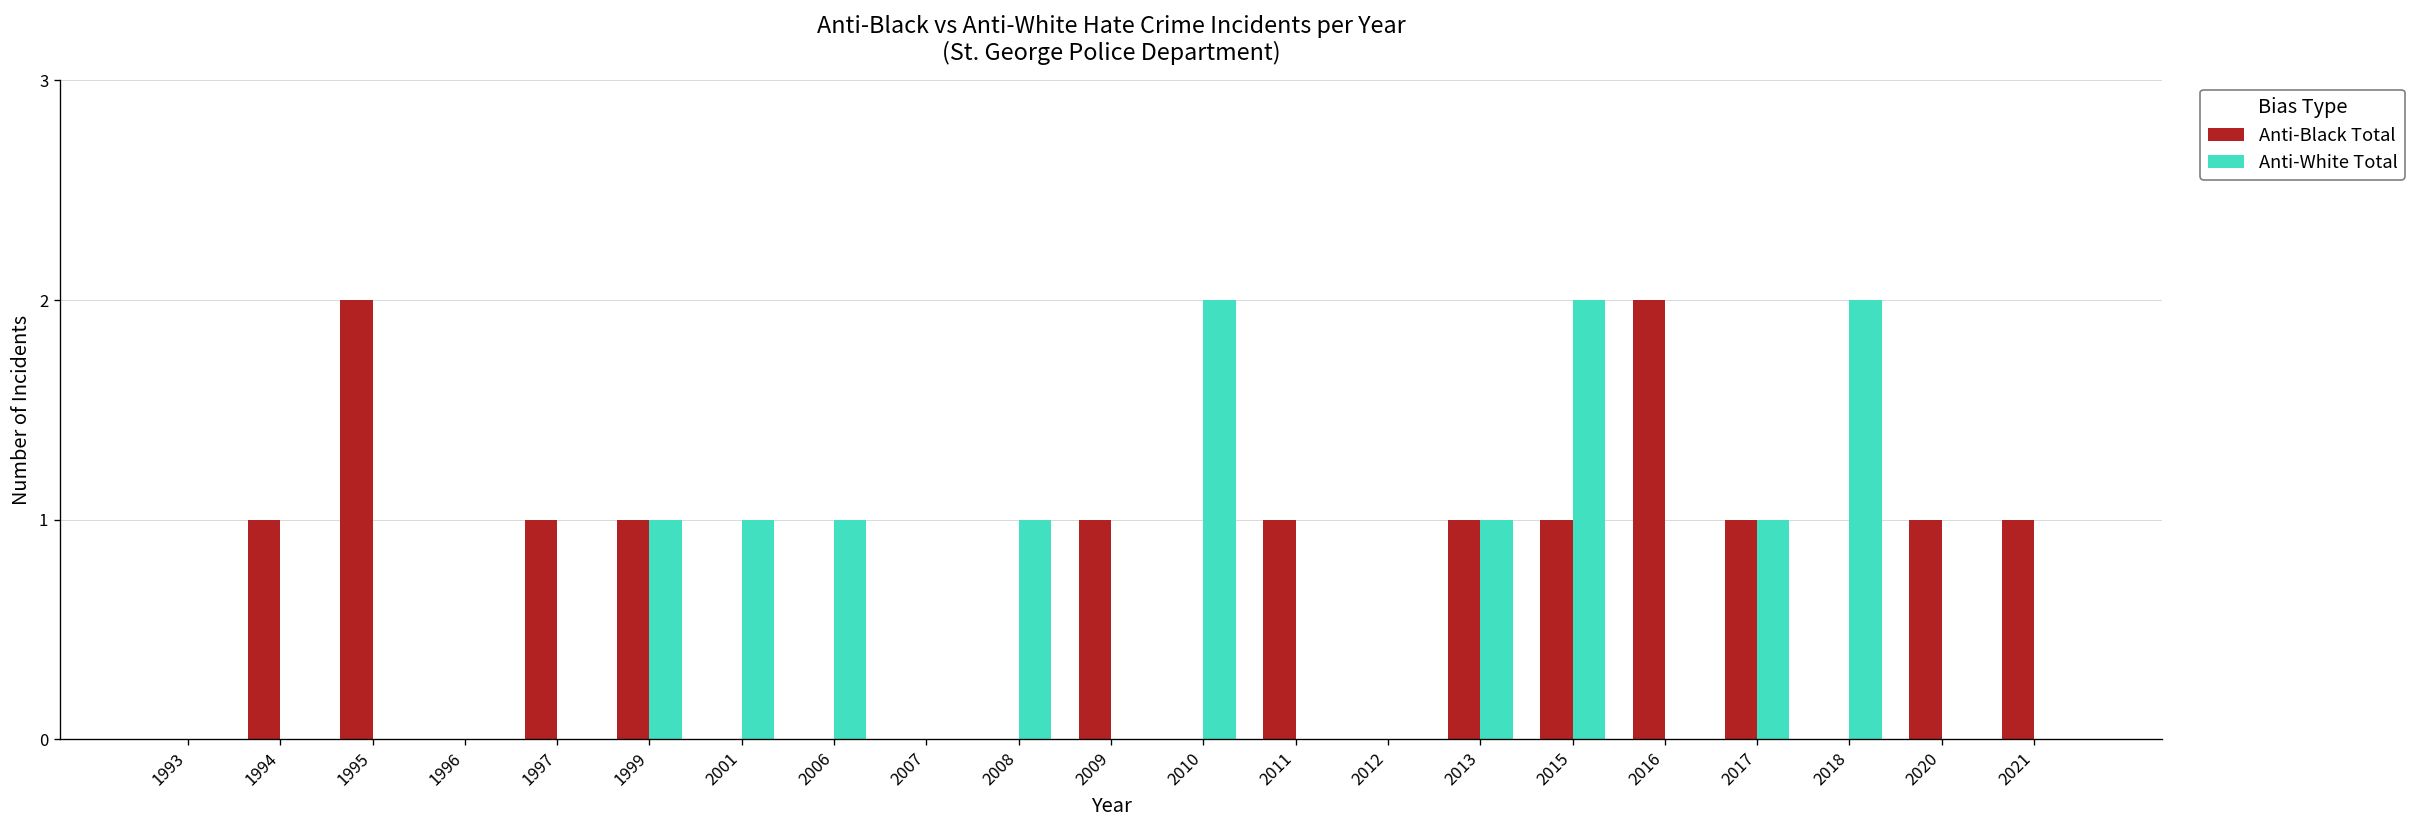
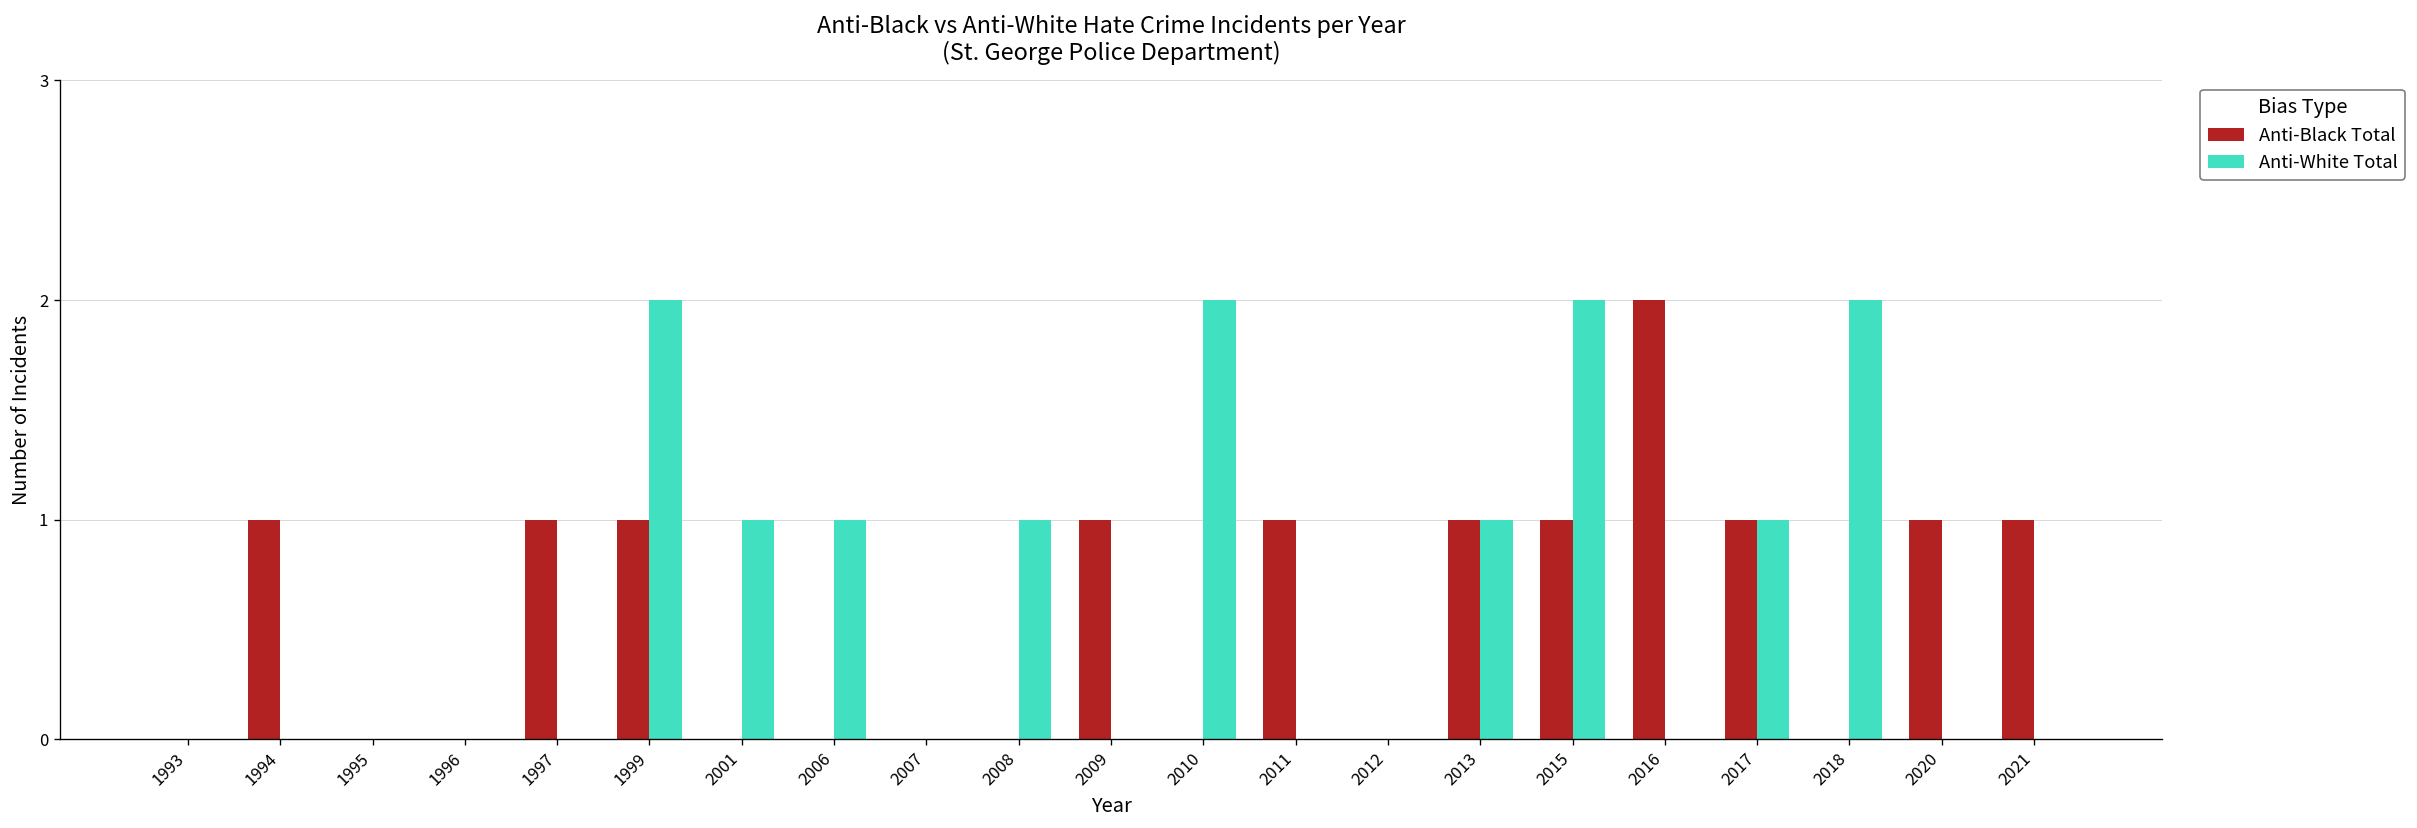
Anti-Black Total, 1995: 2 -> 0
Anti-White Total, 1999: 1 -> 2
